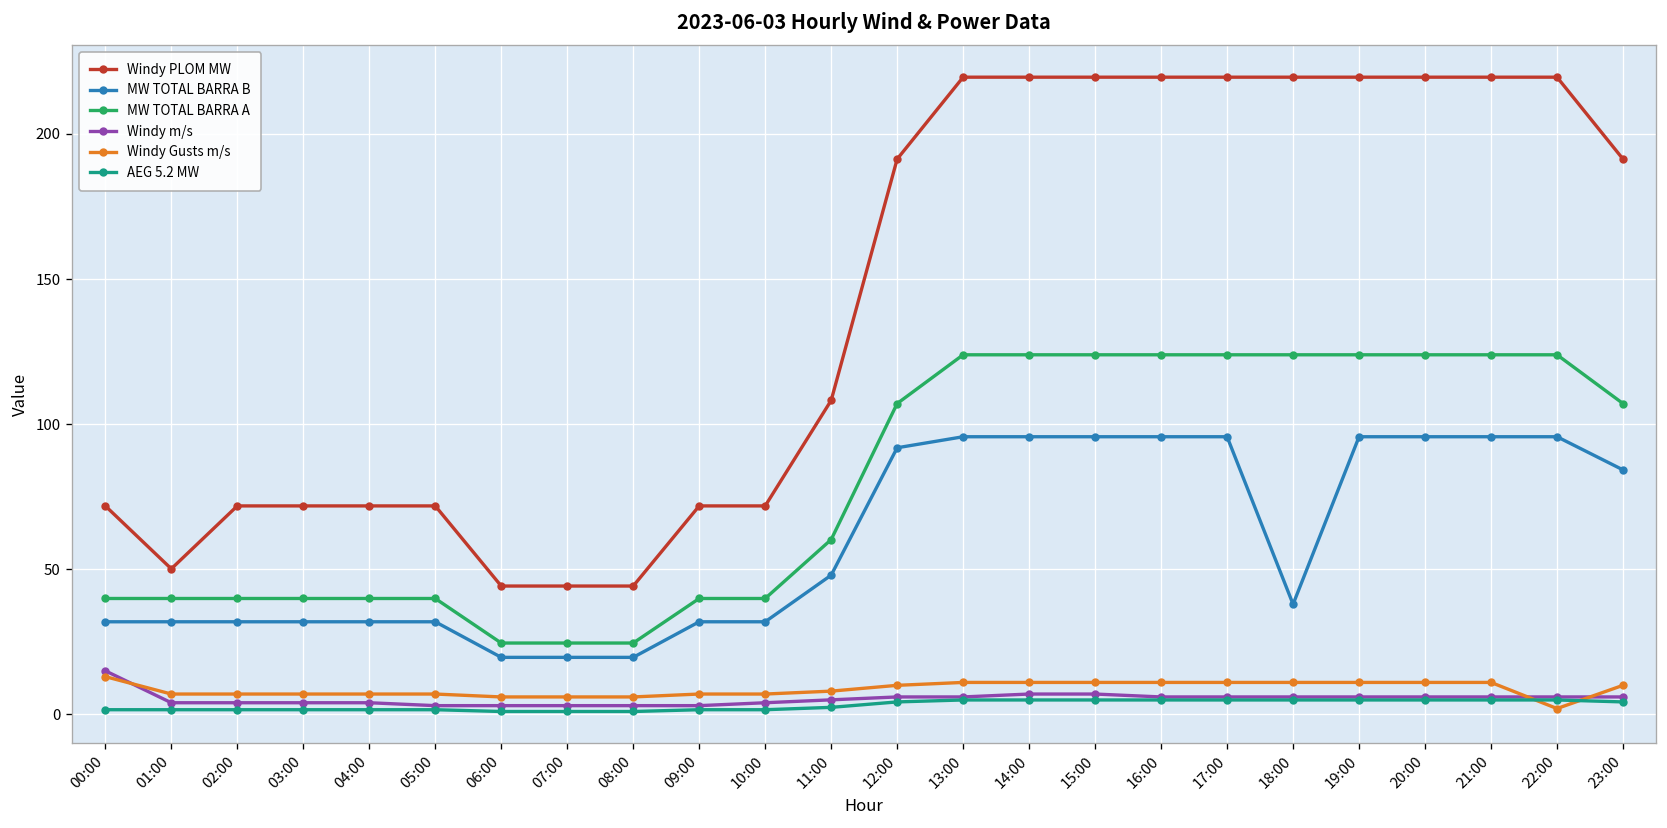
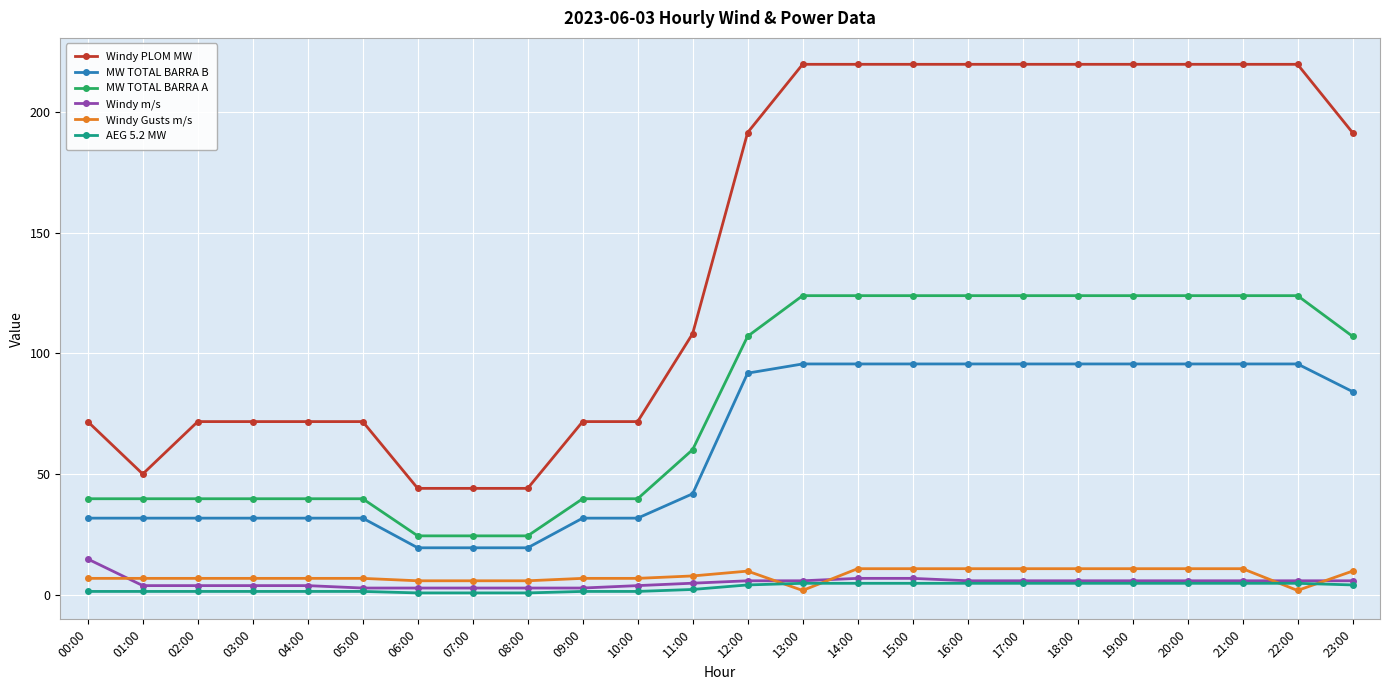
Windy Gusts m/s, 00:00: 13 -> 7
MW TOTAL BARRA B, 11:00: 48 -> 42
Windy Gusts m/s, 13:00: 11 -> 2
MW TOTAL BARRA B, 18:00: 38 -> 96
